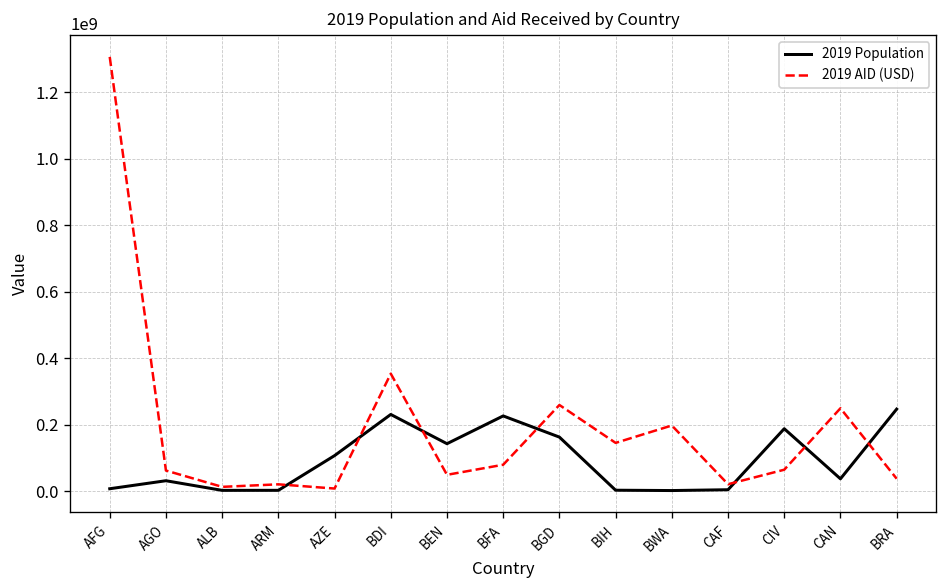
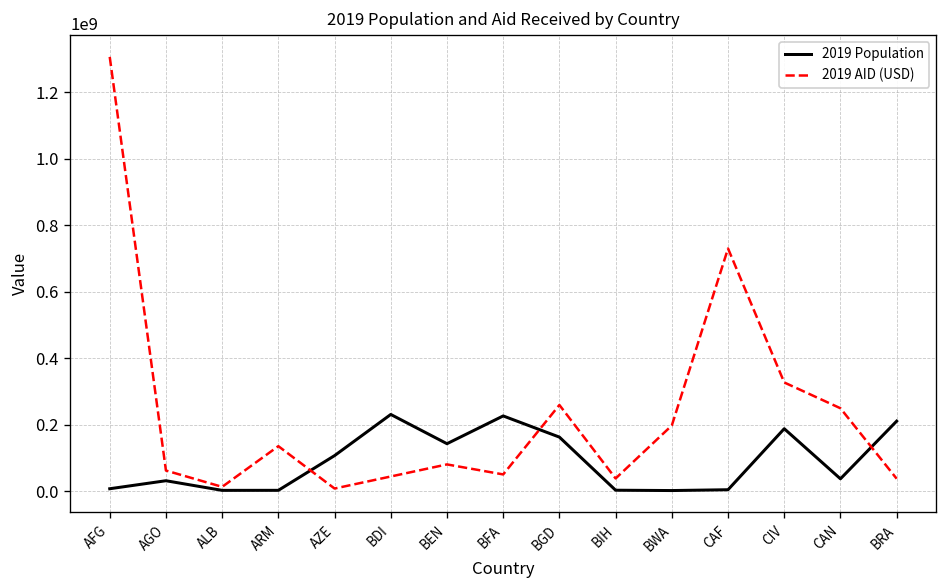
2019 AID (USD), ARM: 20000000 -> 140000000
2019 AID (USD), BDI: 350000000 -> 40000000
2019 AID (USD), BEN: 50000000 -> 80000000
2019 AID (USD), BFA: 80000000 -> 50000000
2019 AID (USD), BIH: 150000000 -> 40000000
2019 AID (USD), CAF: 20000000 -> 730000000
2019 AID (USD), CIV: 60000000 -> 330000000
2019 Population, BRA: 250000000 -> 210000000
